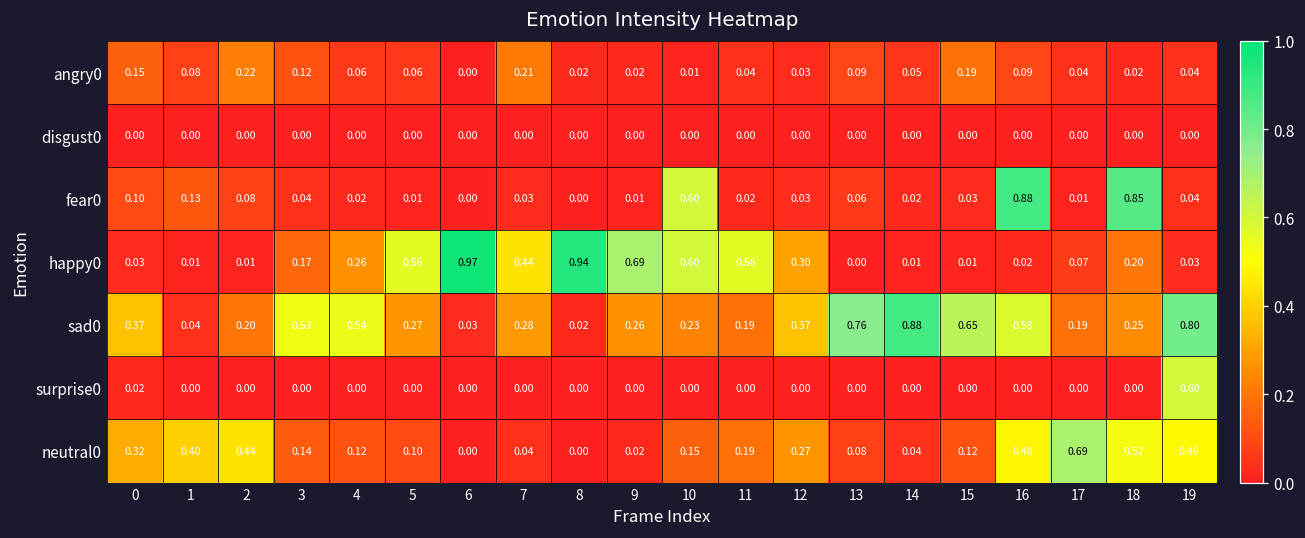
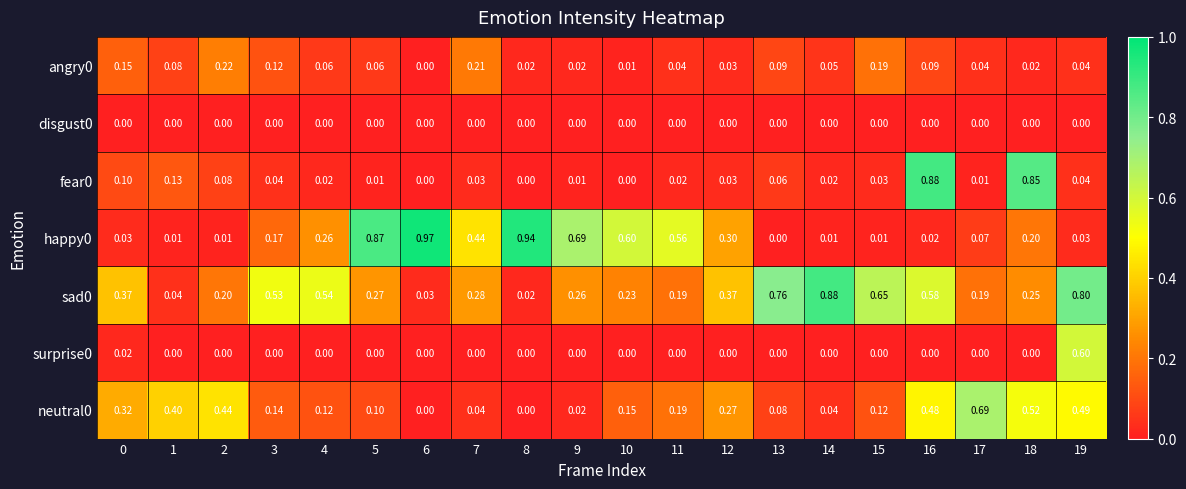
fear0, 10: 0.60 -> 0.00
happy0, 5: 0.56 -> 0.87
